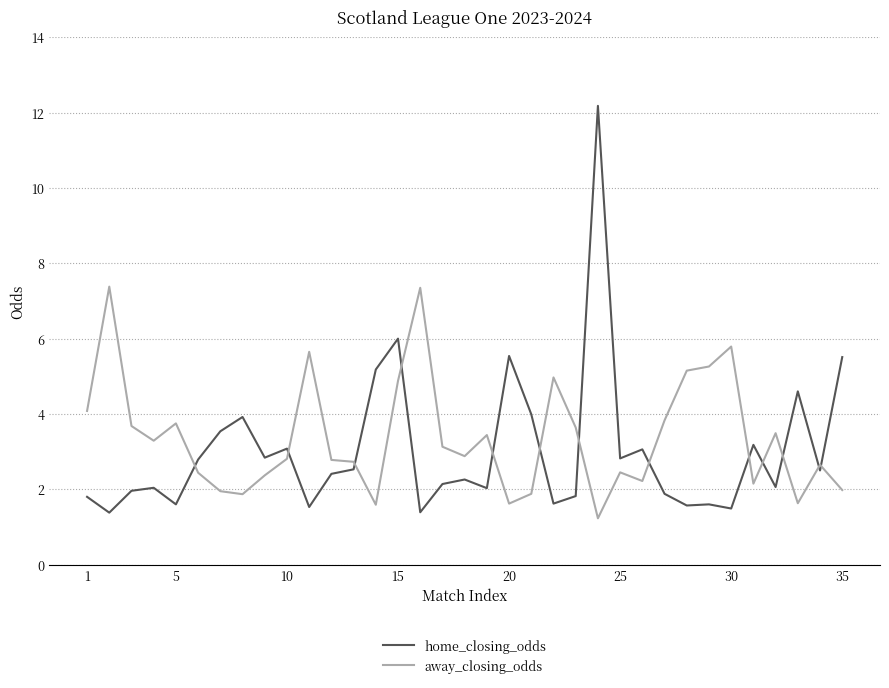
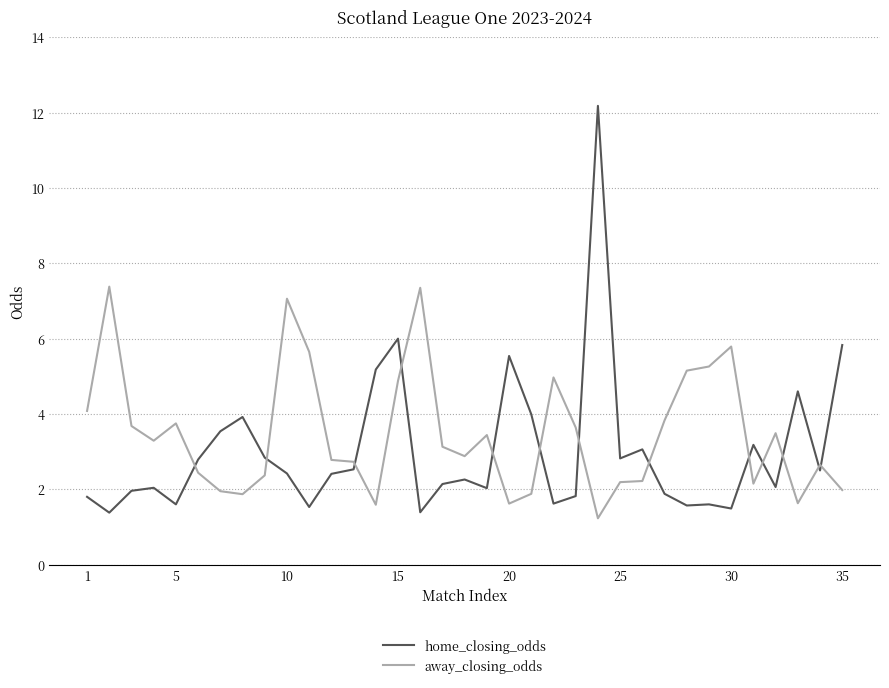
home_closing_odds, 10: 3.1 -> 2.4
away_closing_odds, 10: 2.8 -> 7.1
away_closing_odds, 25: 2.5 -> 2.2
home_closing_odds, 35: 5.5 -> 5.8
